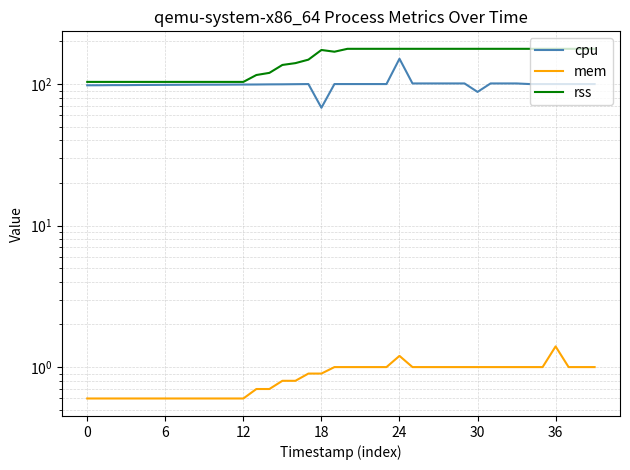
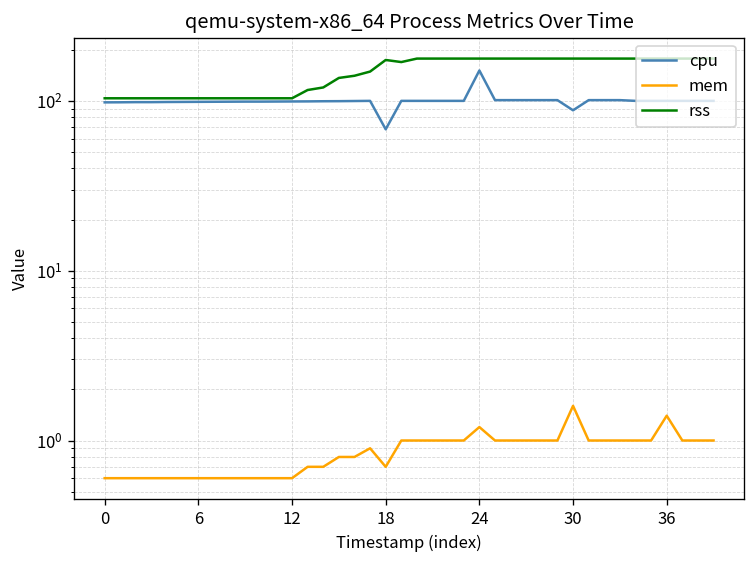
mem, 18: 0.9 -> 0.7
mem, 30: 1.0 -> 1.6
